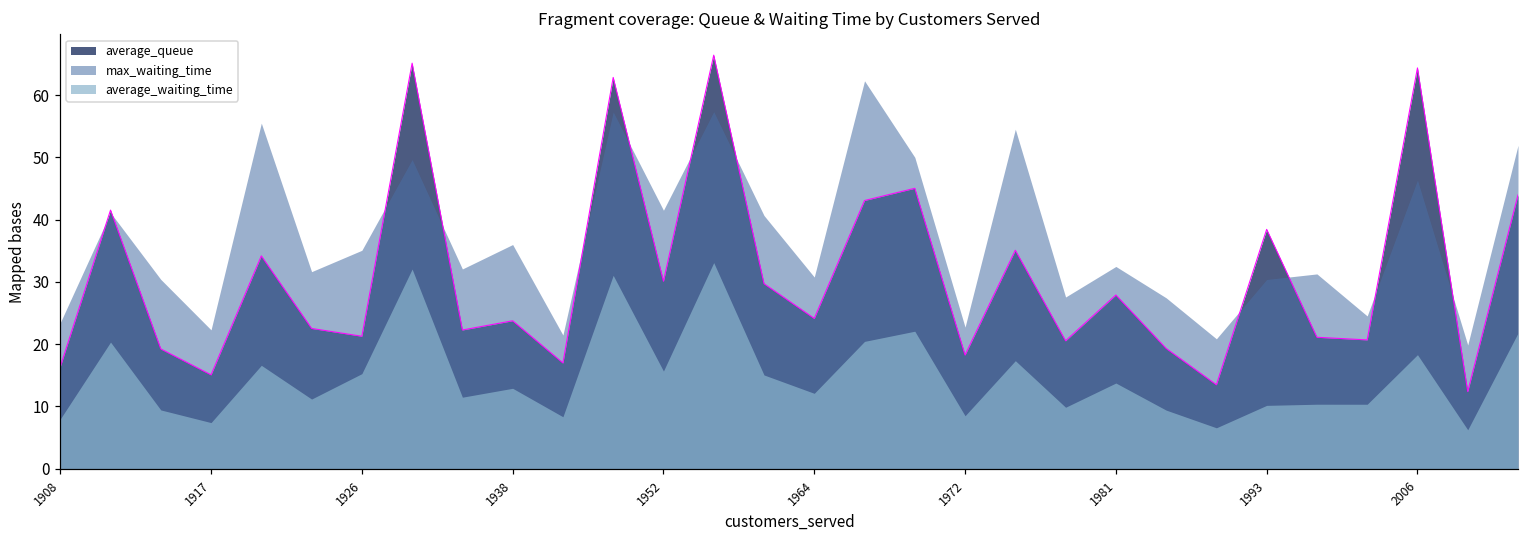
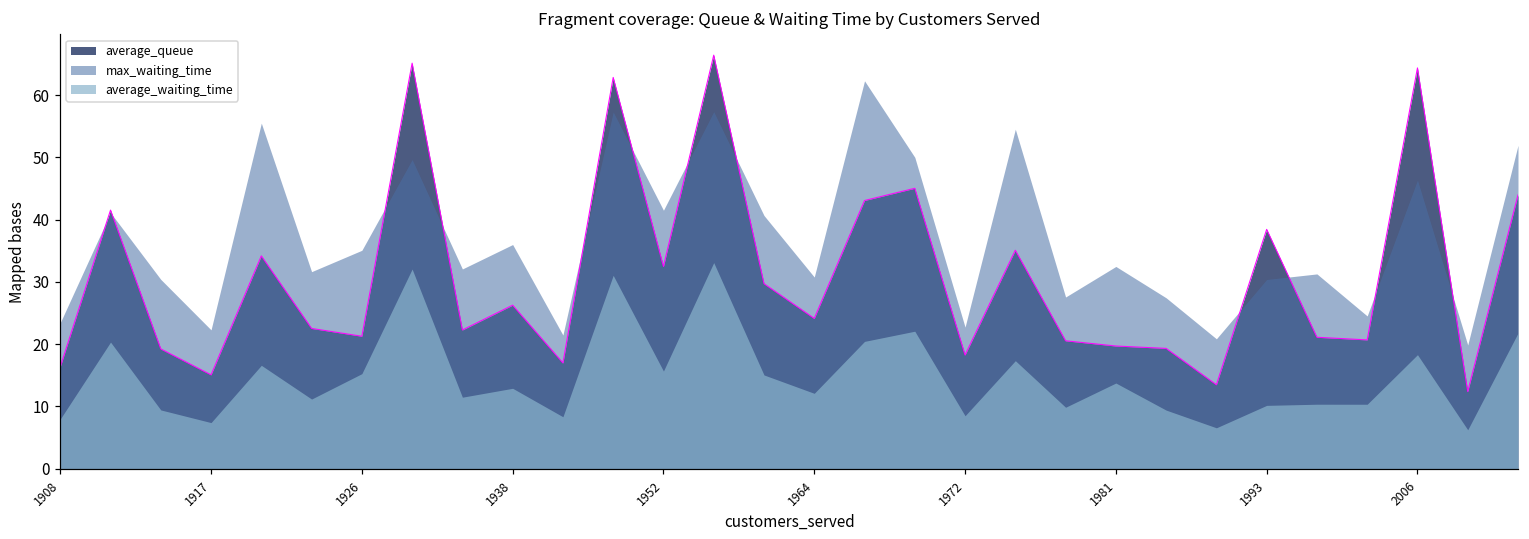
average_queue, 1938: 24 -> 26
average_queue, 1952: 30 -> 32
average_queue, 1981: 28 -> 20
